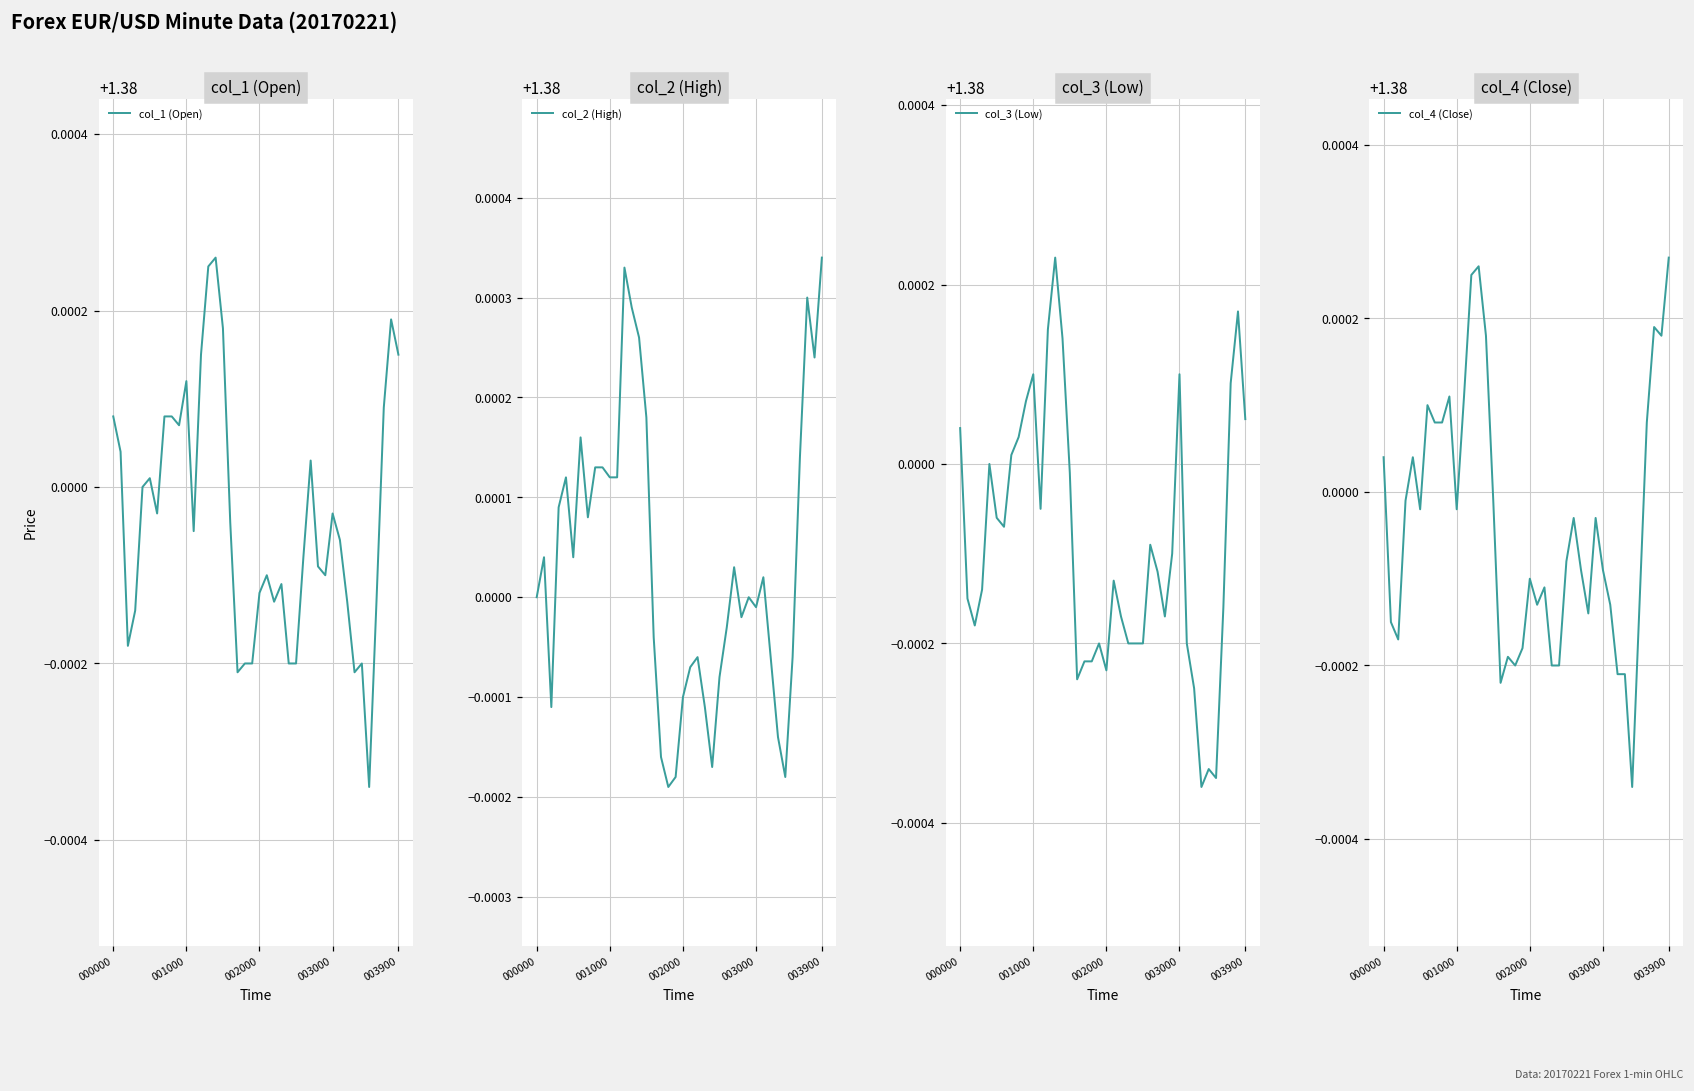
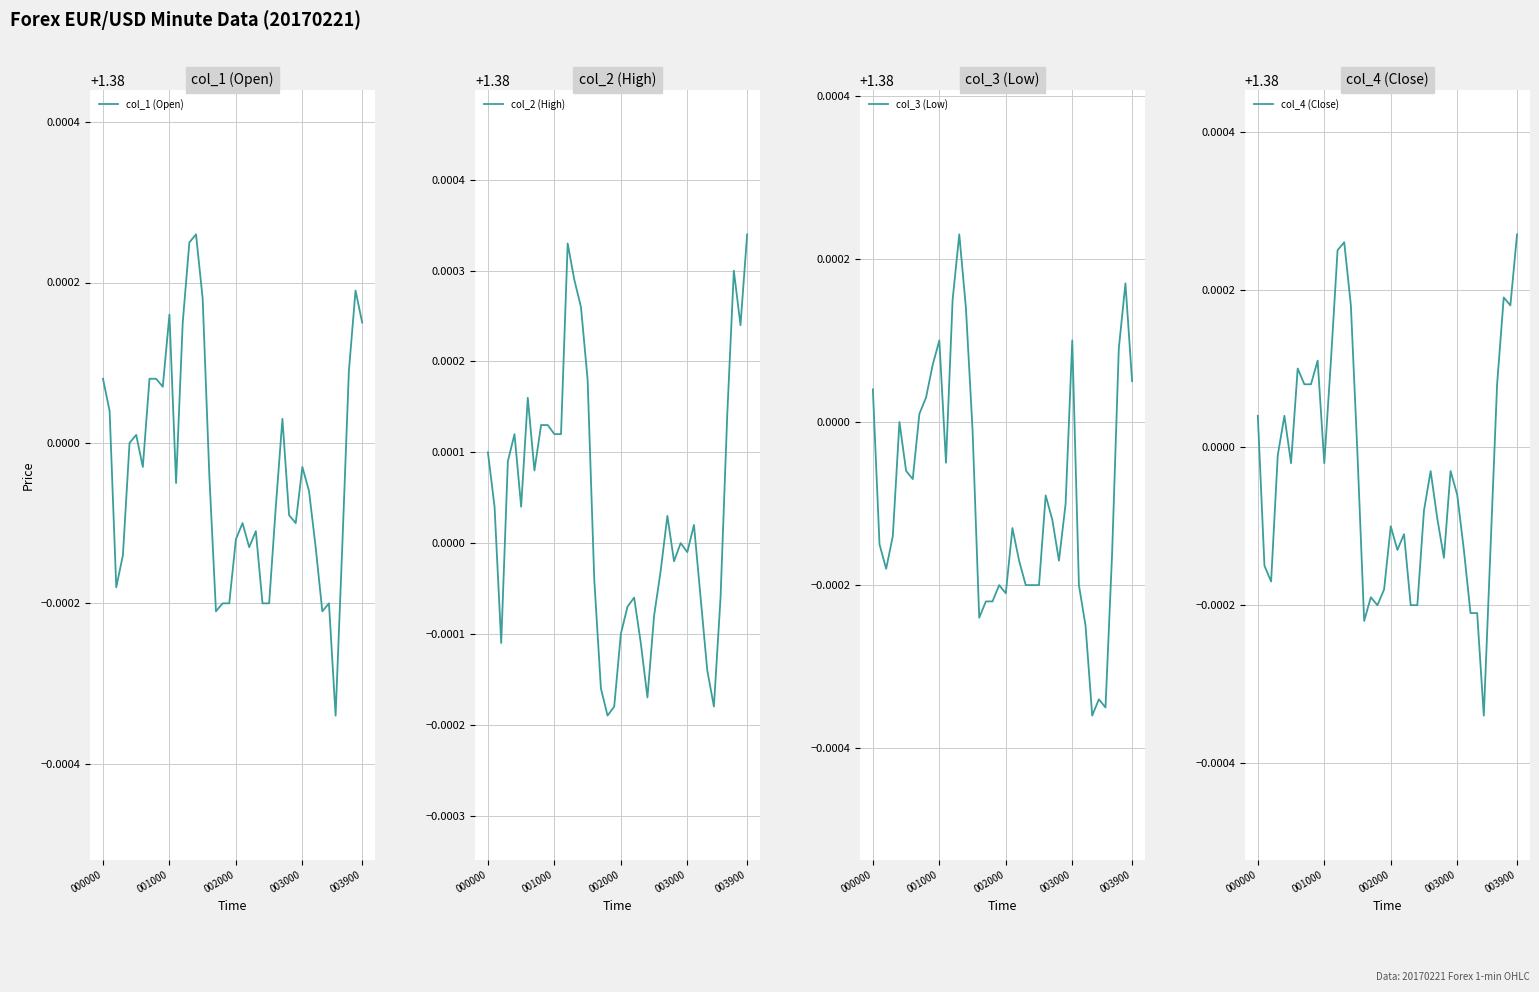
col_1 (Open), 001000: 1.38012 -> 1.38016
col_2 (High), 000000: 1.3800 -> 1.3801
col_3 (Low), 002000: 1.37977 -> 1.37979
col_4 (Close), 003000: 1.37991 -> 1.37994
